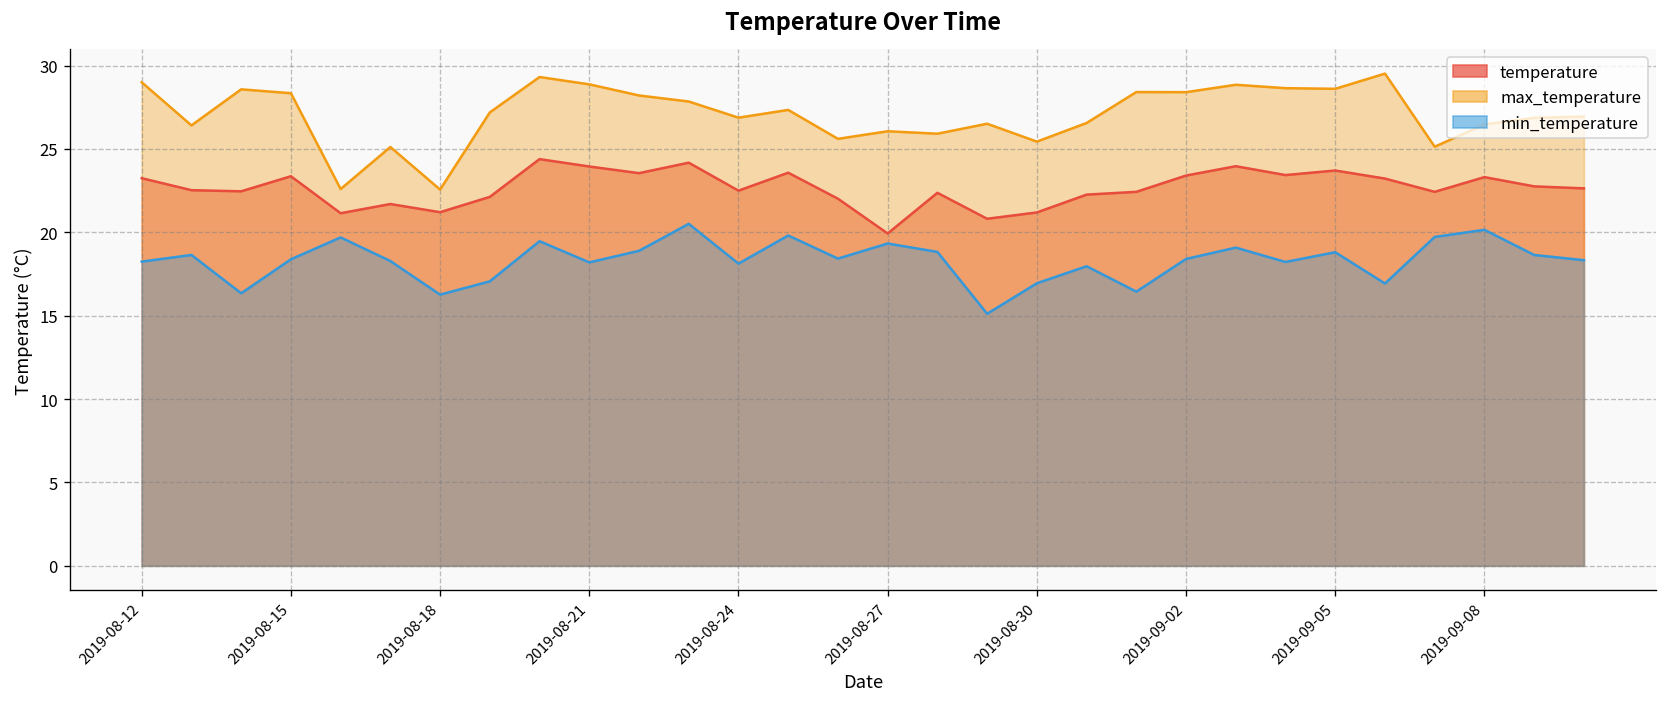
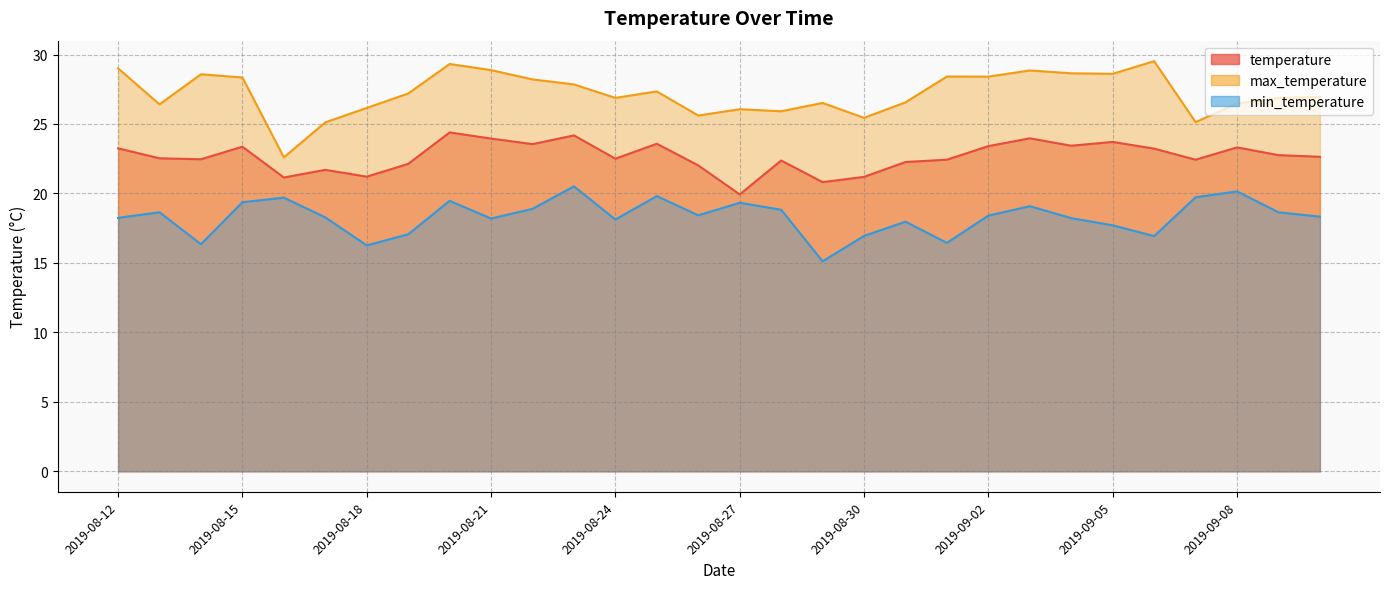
min_temperature, 2019-08-15: 18.4 -> 19.4
max_temperature, 2019-08-18: 22.6 -> 26.2
min_temperature, 2019-09-05: 18.8 -> 17.7
